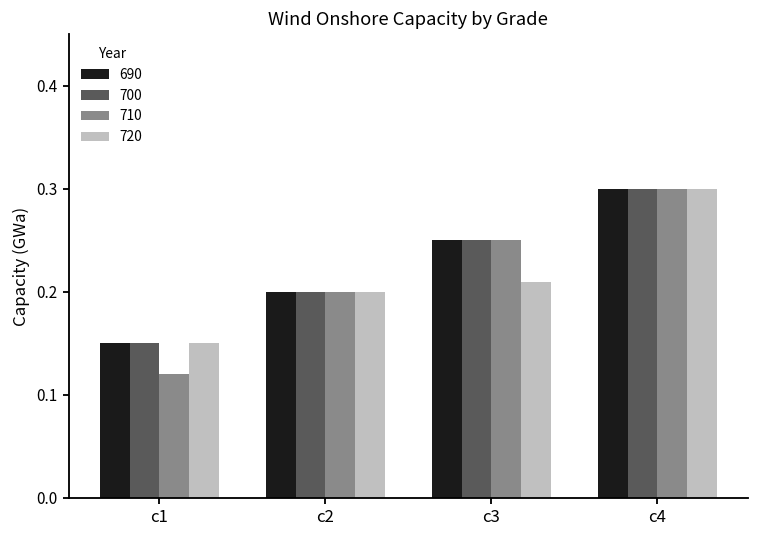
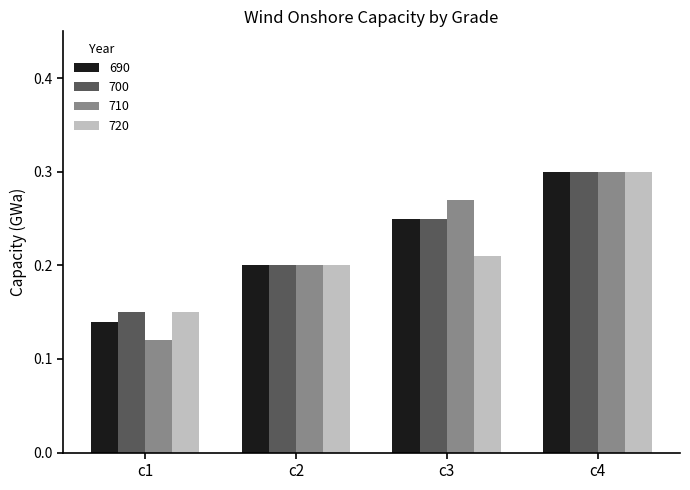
690, c1: 0.15 -> 0.14
710, c3: 0.25 -> 0.27
